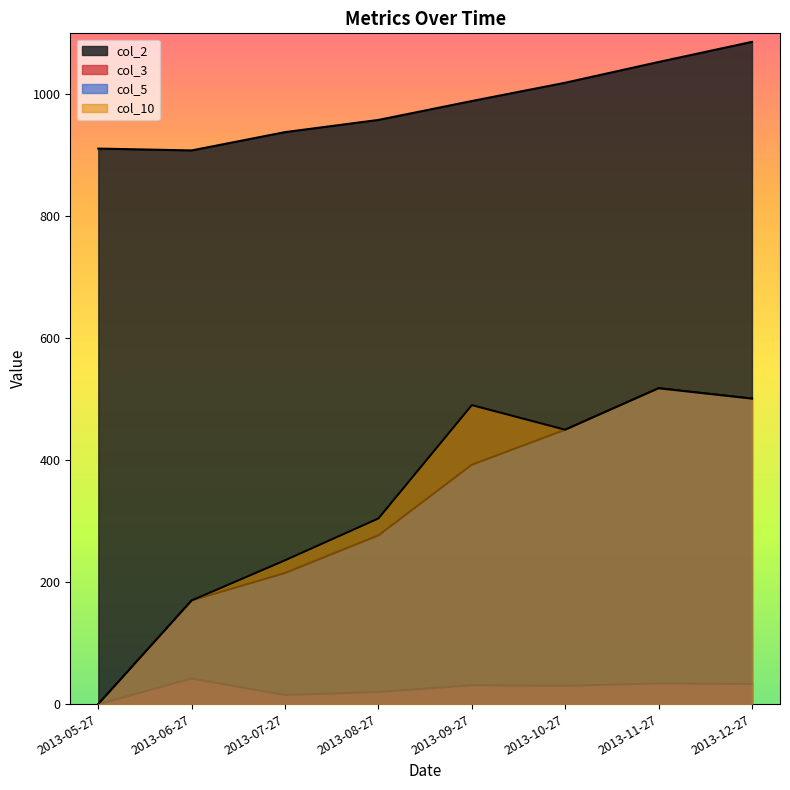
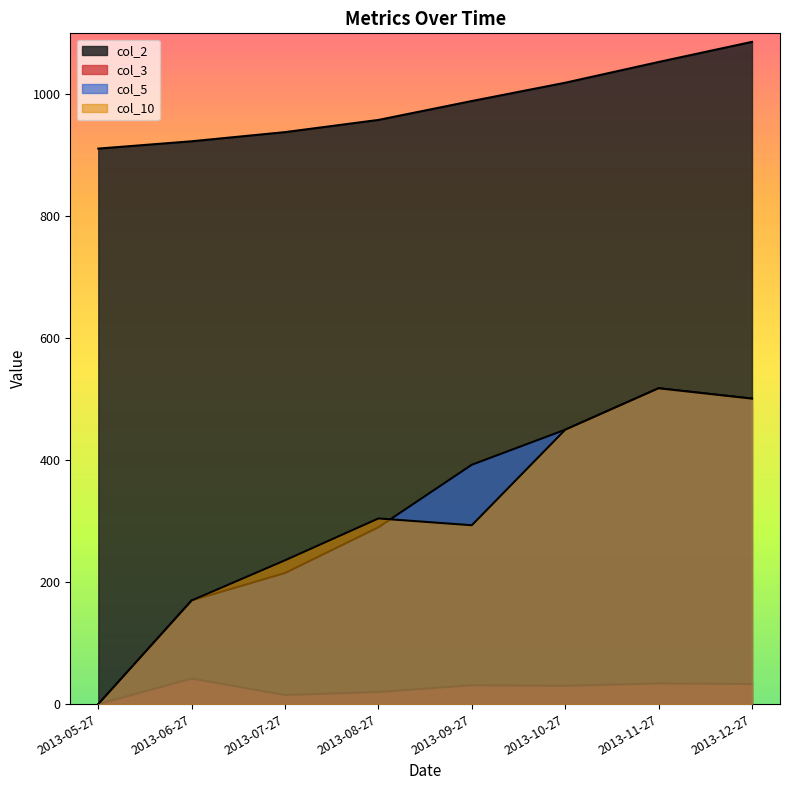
col_2, 2013-06-27: 910 -> 920
col_5, 2013-08-27: 280 -> 290
col_10, 2013-09-27: 490 -> 290
